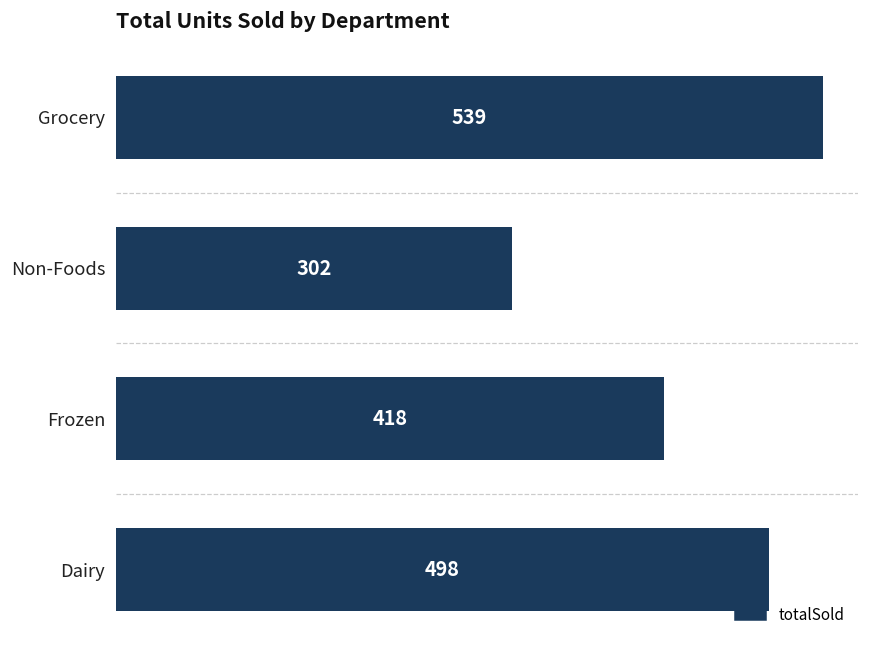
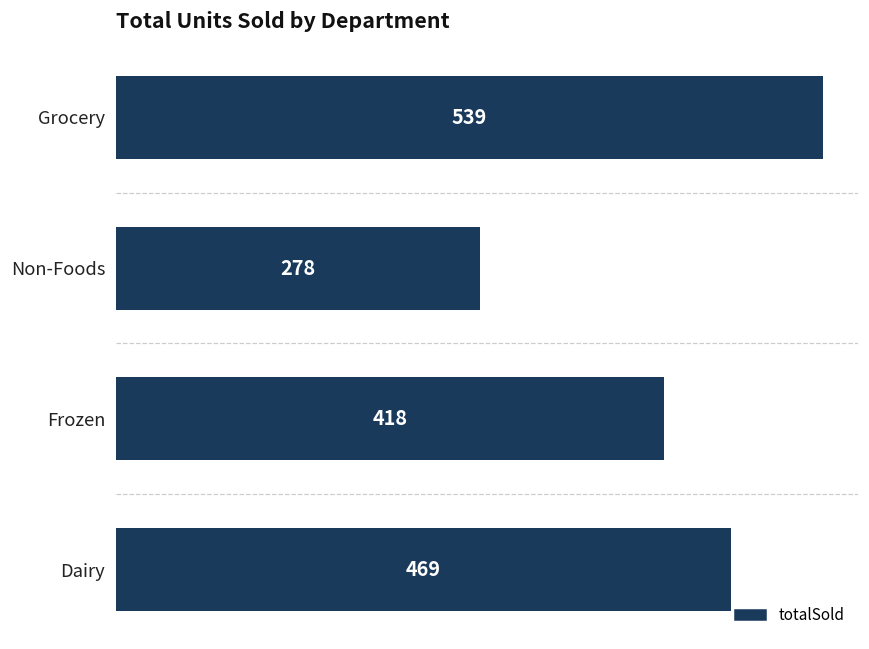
Non-Foods: 302 -> 278
Dairy: 498 -> 469
